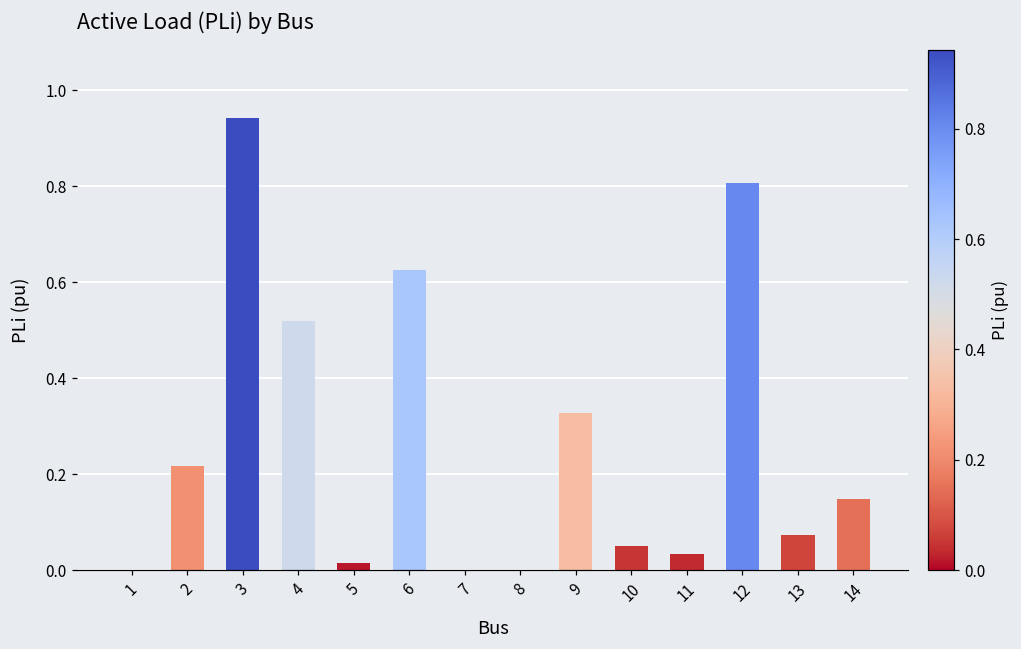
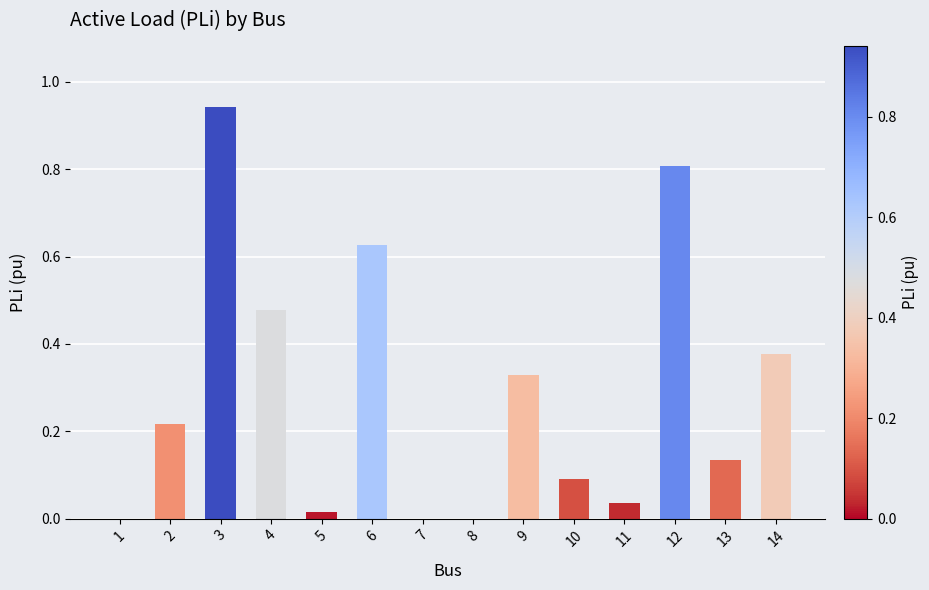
4: 0.52 -> 0.48
10: 0.05 -> 0.09
13: 0.07 -> 0.14
14: 0.15 -> 0.38
